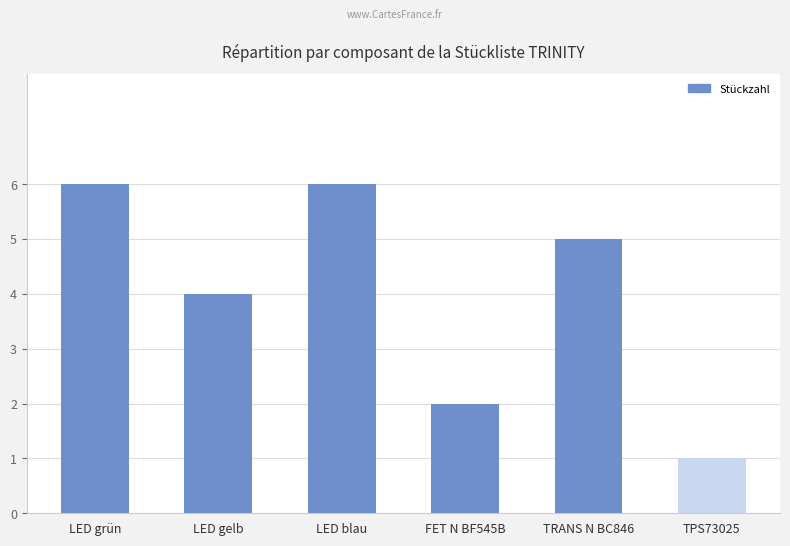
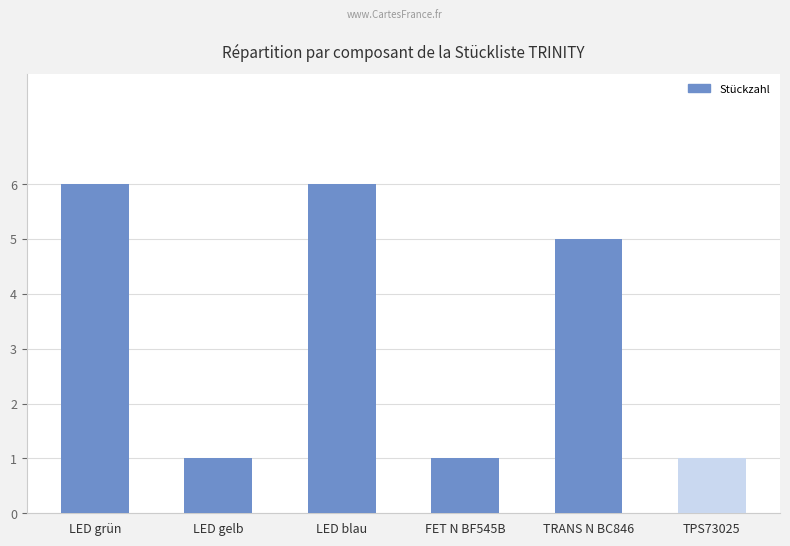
LED gelb: 4 -> 1
FET N BF545B: 2 -> 1
